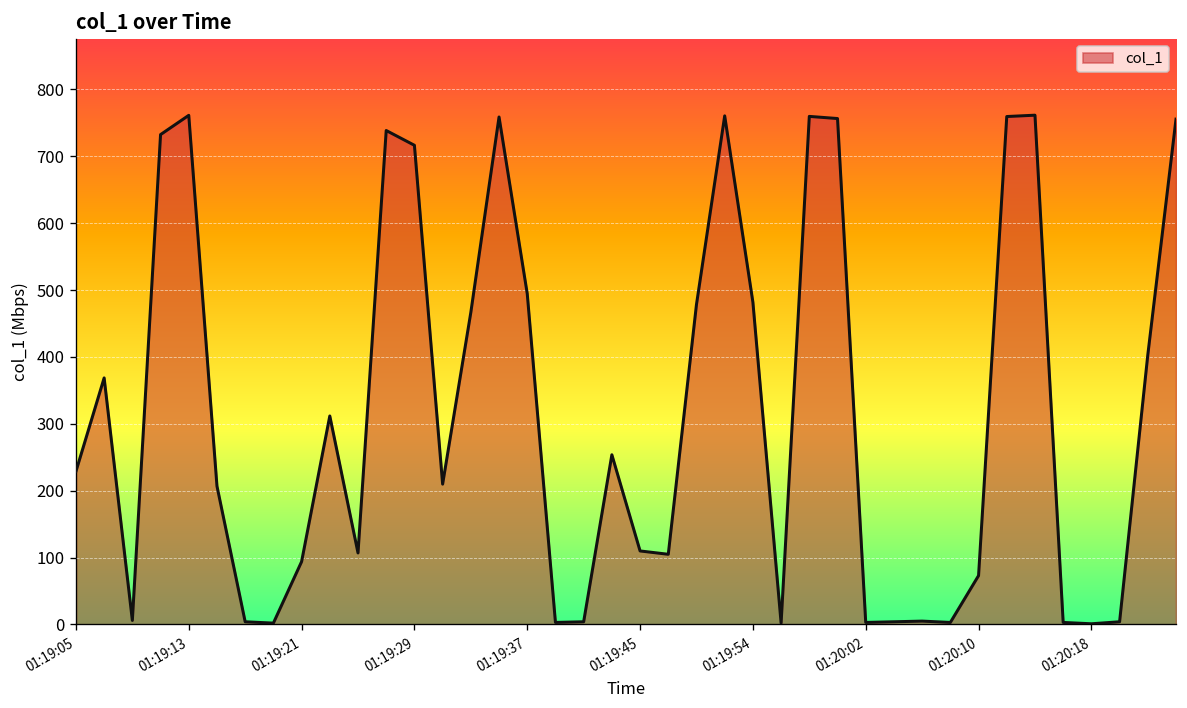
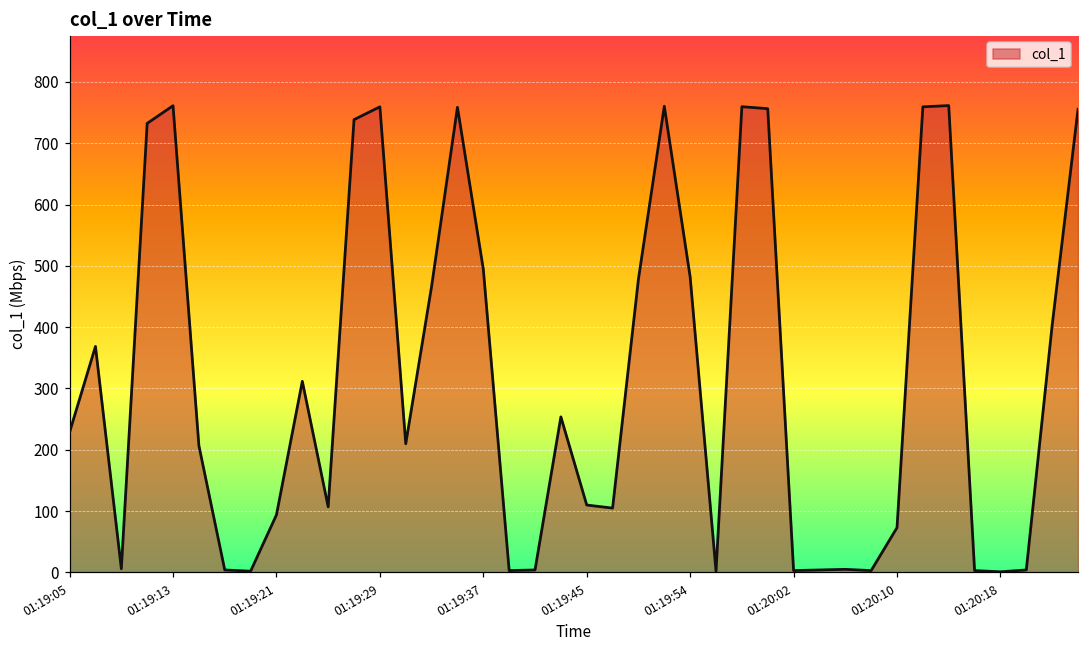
01:19:29: 720 -> 760
